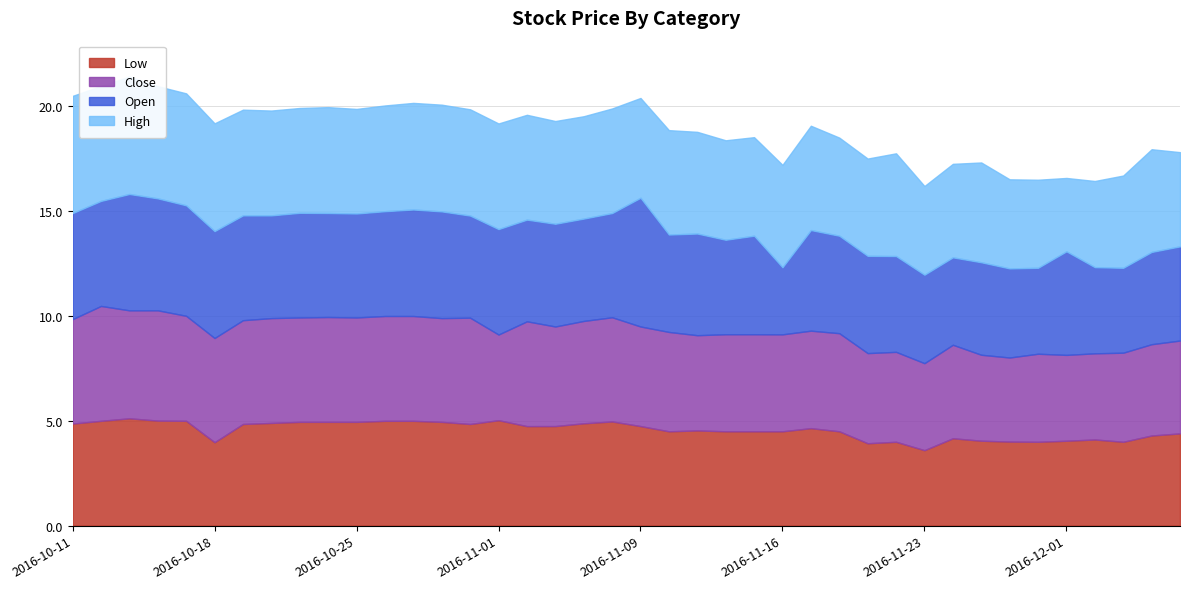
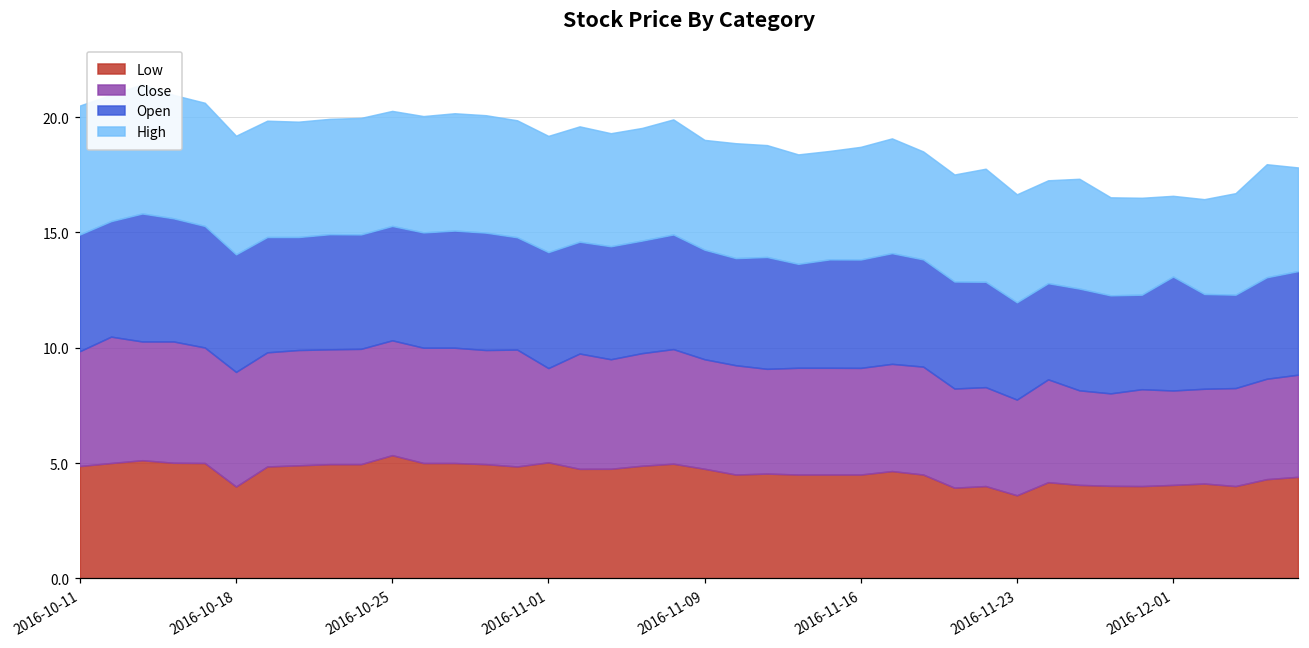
Low, 2016-10-25: 5.0 -> 5.3
Open, 2016-11-09: 6.1 -> 4.8
Open, 2016-11-16: 3.2 -> 4.7
High, 2016-11-23: 4.2 -> 4.7
